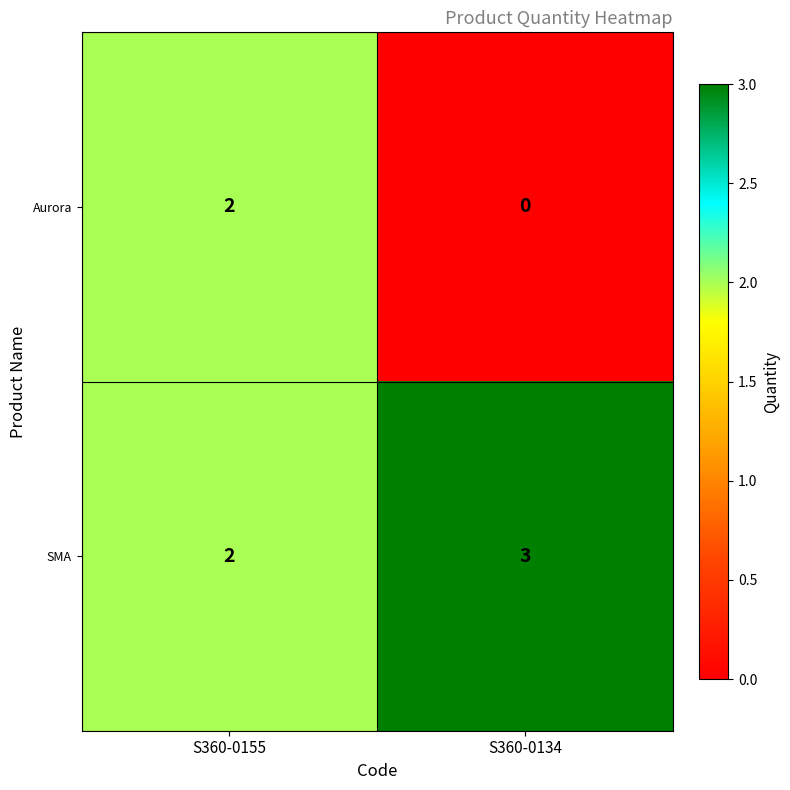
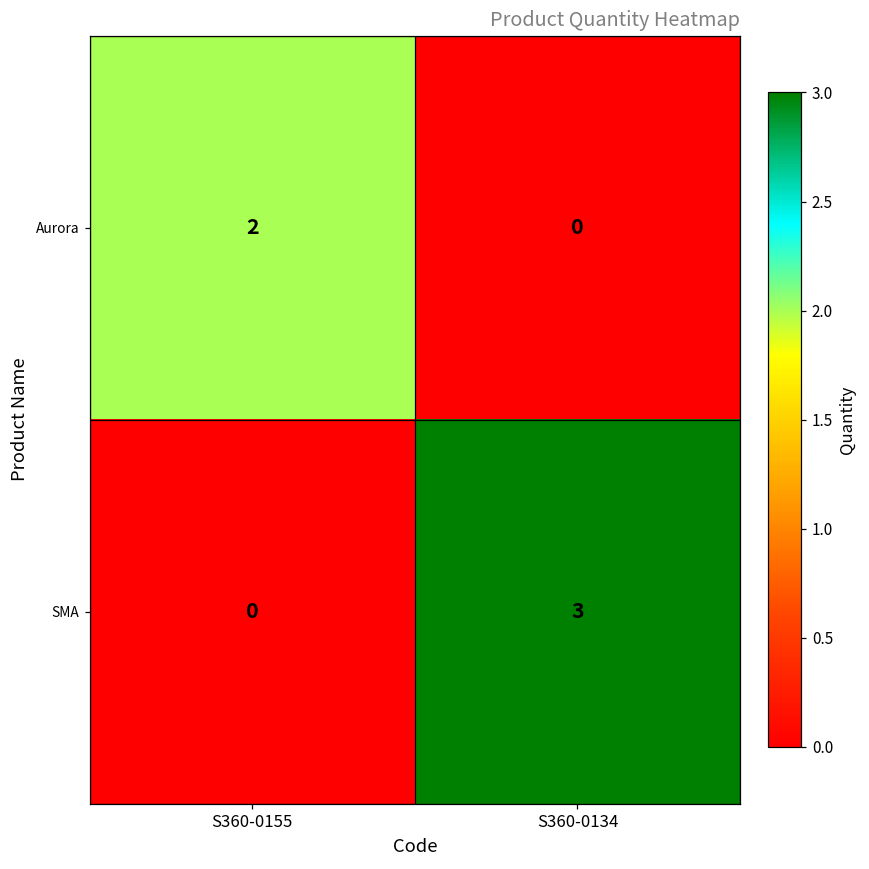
SMA, S360-0155: 2 -> 0
